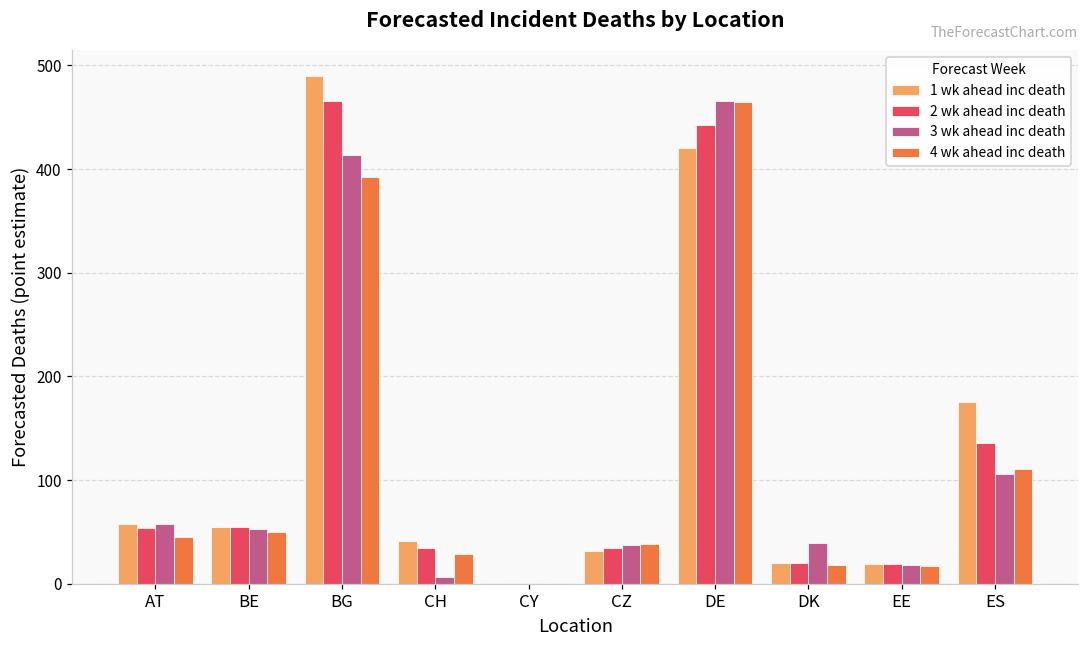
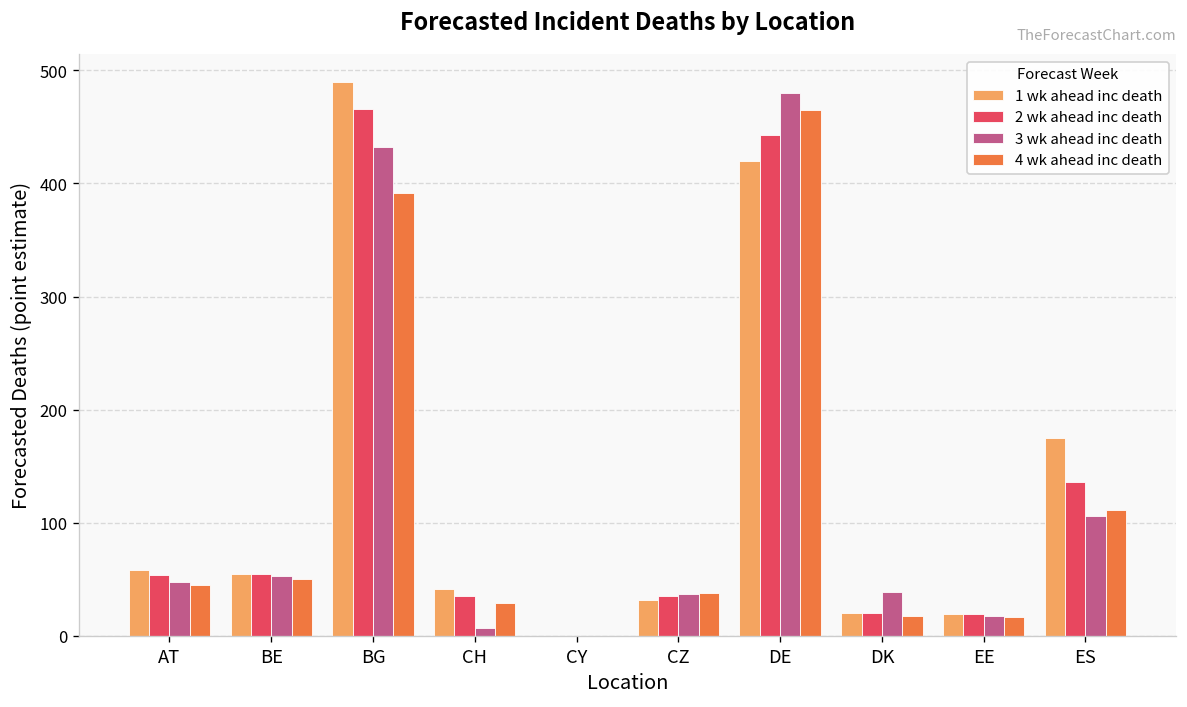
3 wk ahead inc death, AT: 60 -> 50
3 wk ahead inc death, BG: 410 -> 430
3 wk ahead inc death, DE: 470 -> 480
